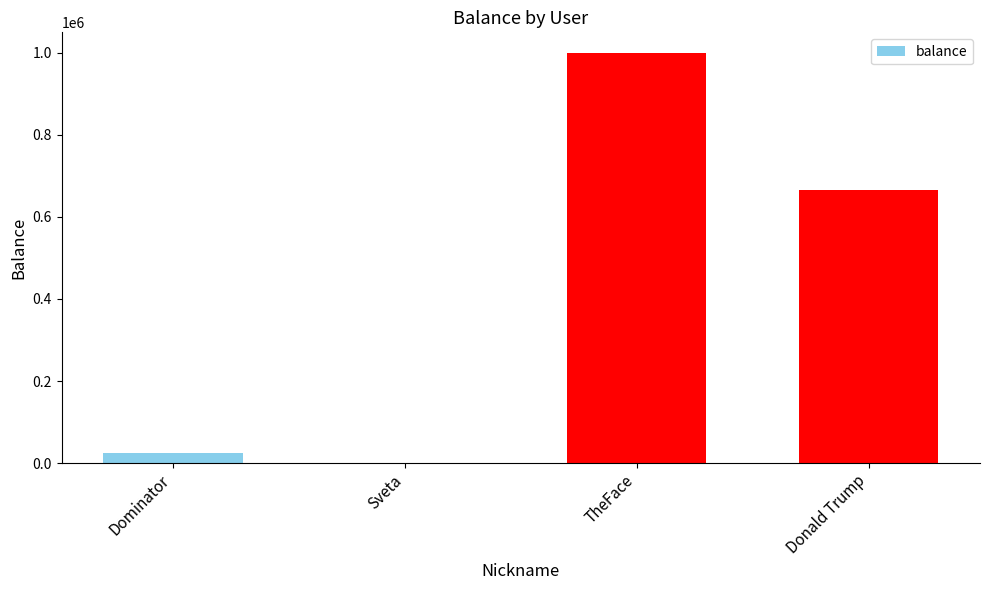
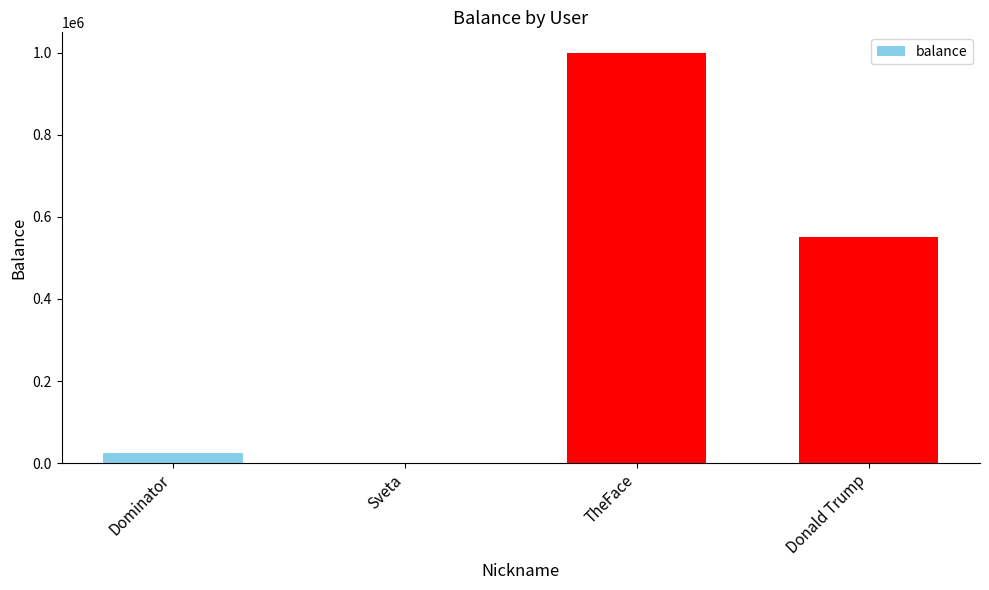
Donald Trump: 670000 -> 550000
